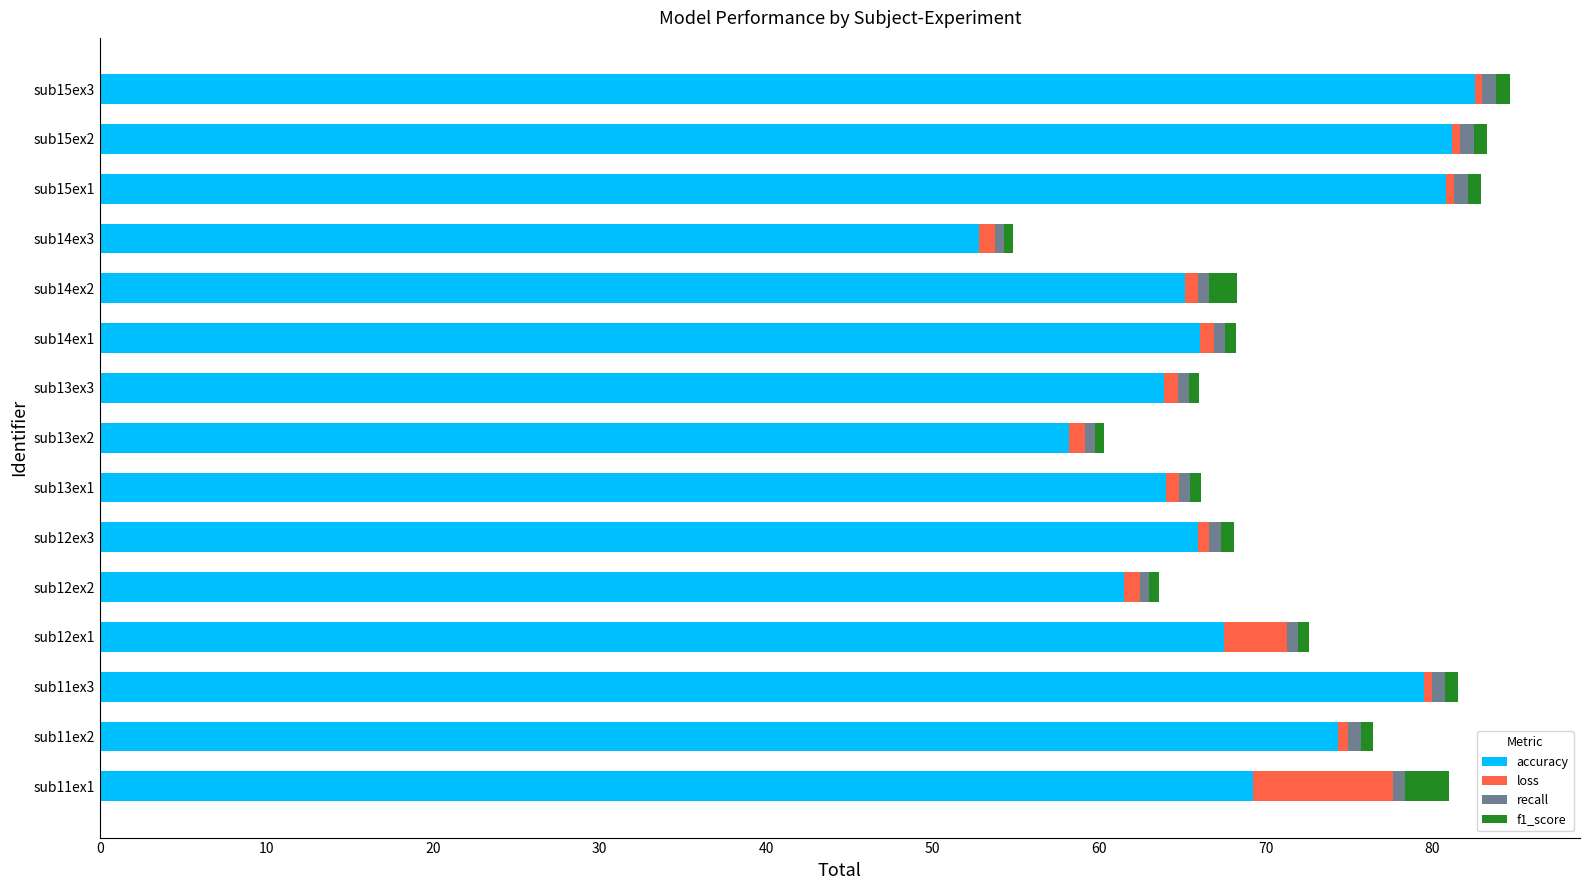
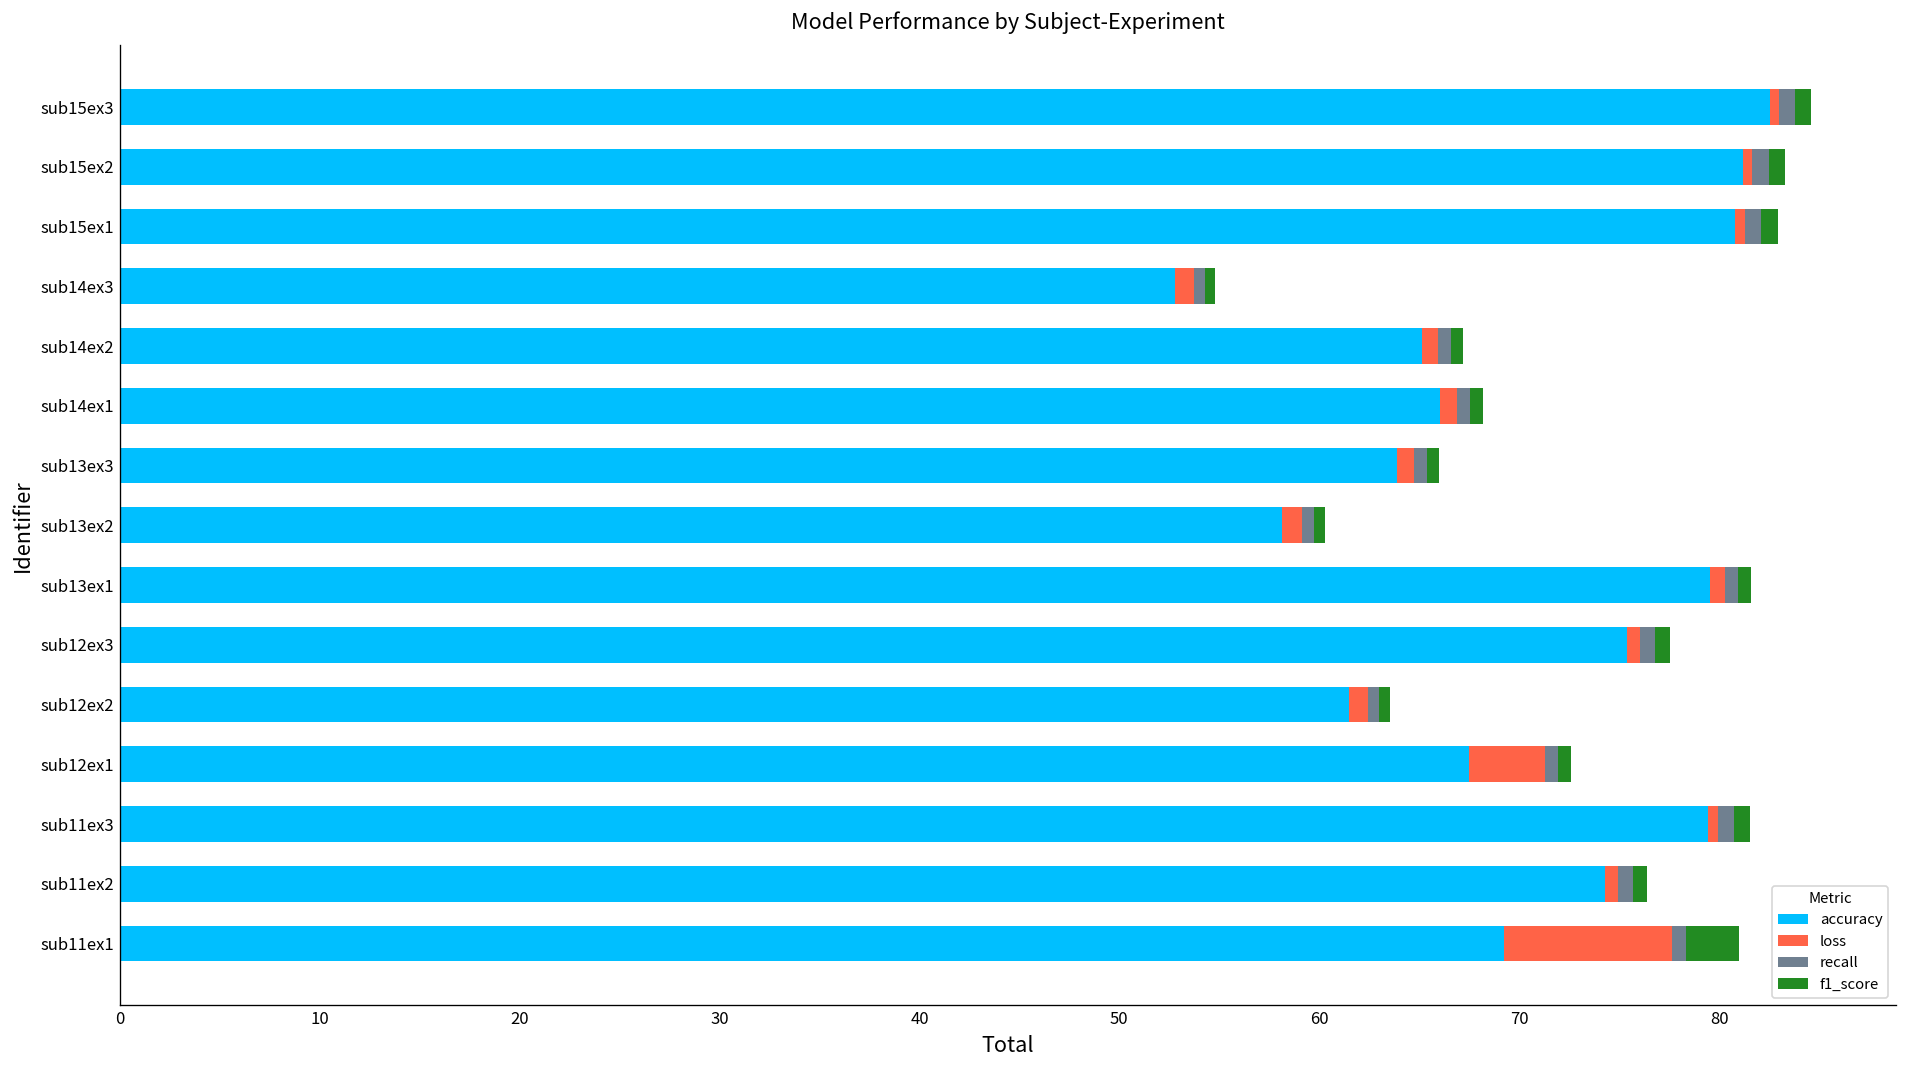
f1_score, sub14ex2: 1.7 -> 0.6
accuracy, sub13ex1: 64.0 -> 79.5
accuracy, sub12ex3: 65.9 -> 75.4
